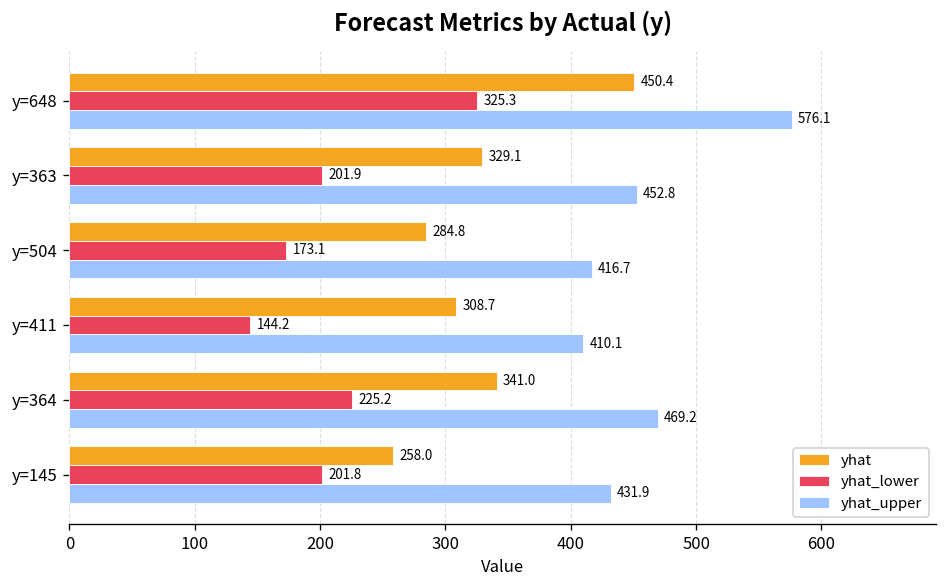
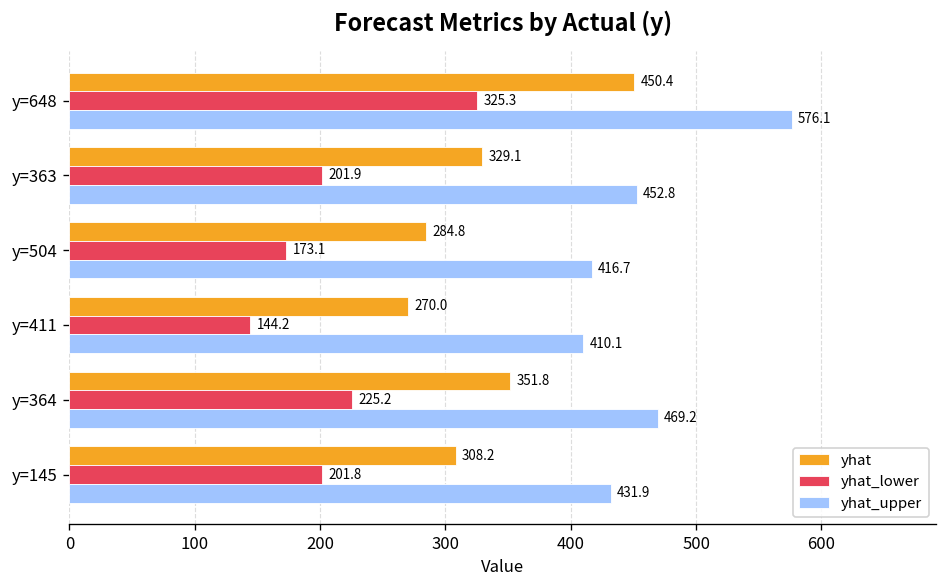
yhat, y=411: 308.7 -> 270.0
yhat, y=364: 341.0 -> 351.8
yhat, y=145: 258.0 -> 308.2
